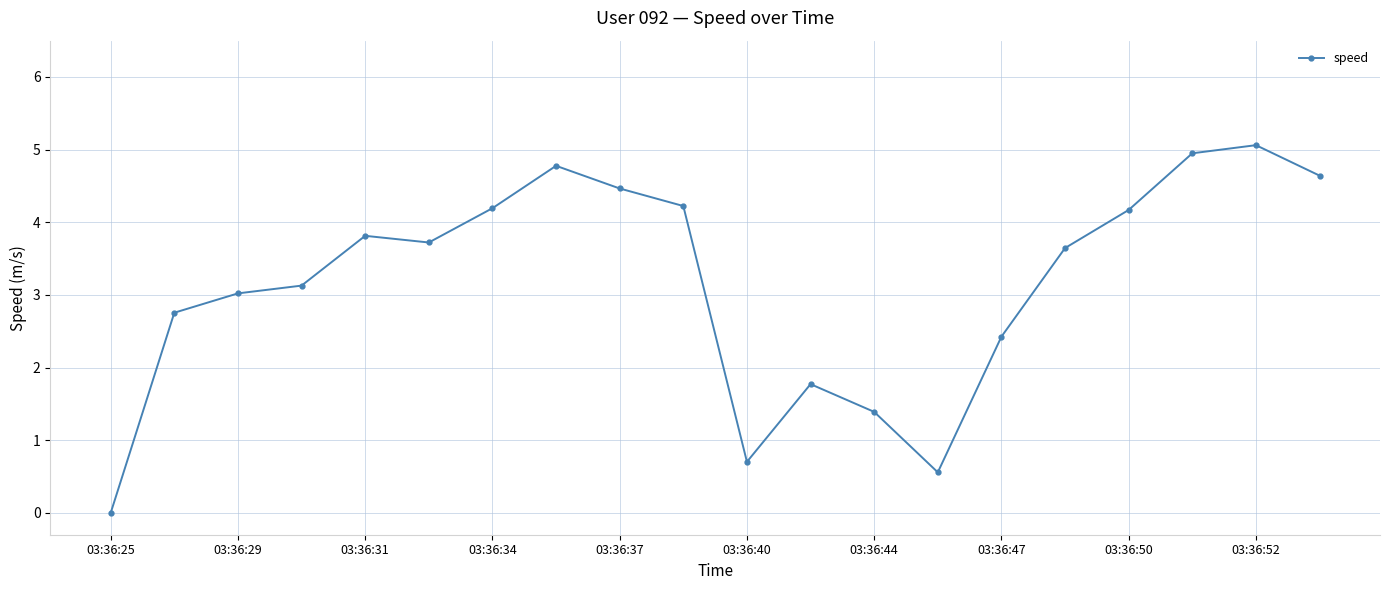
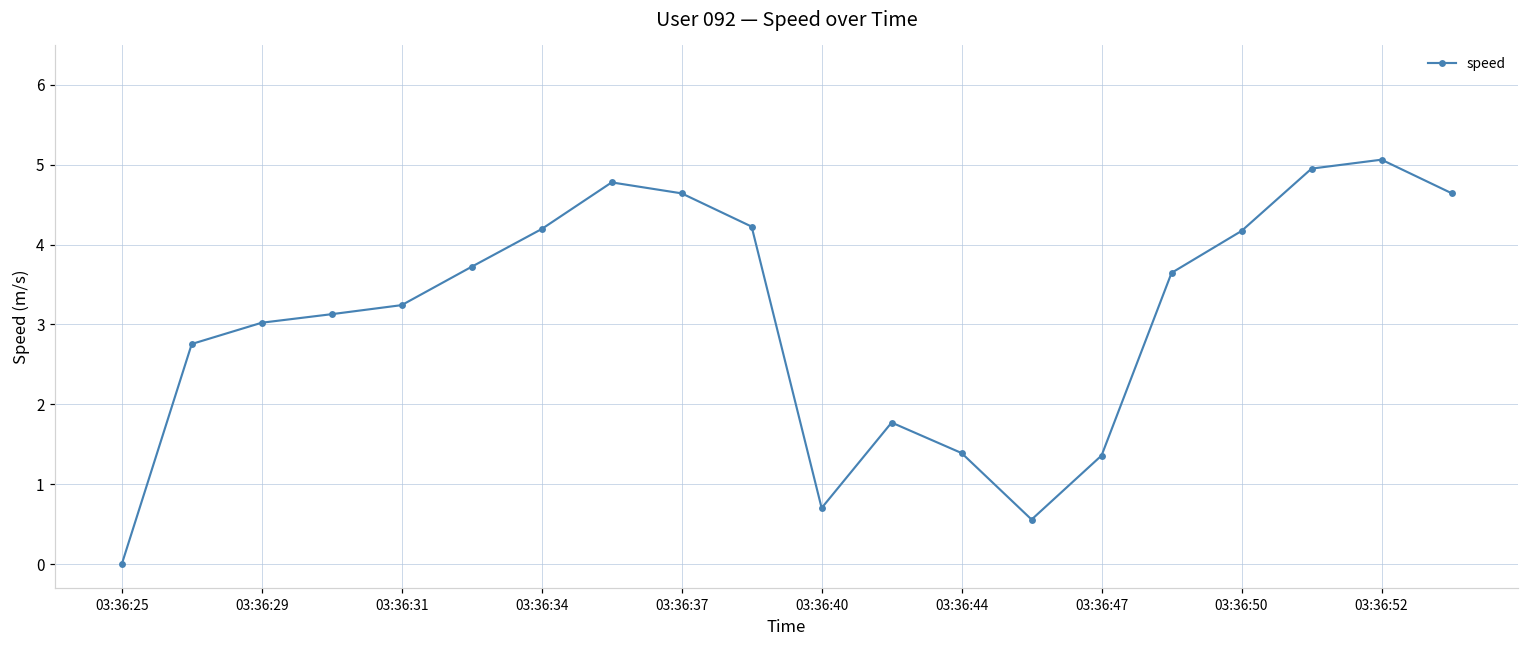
03:36:31: 3.8 -> 3.2
03:36:37: 4.5 -> 4.6
03:36:47: 2.4 -> 1.4
